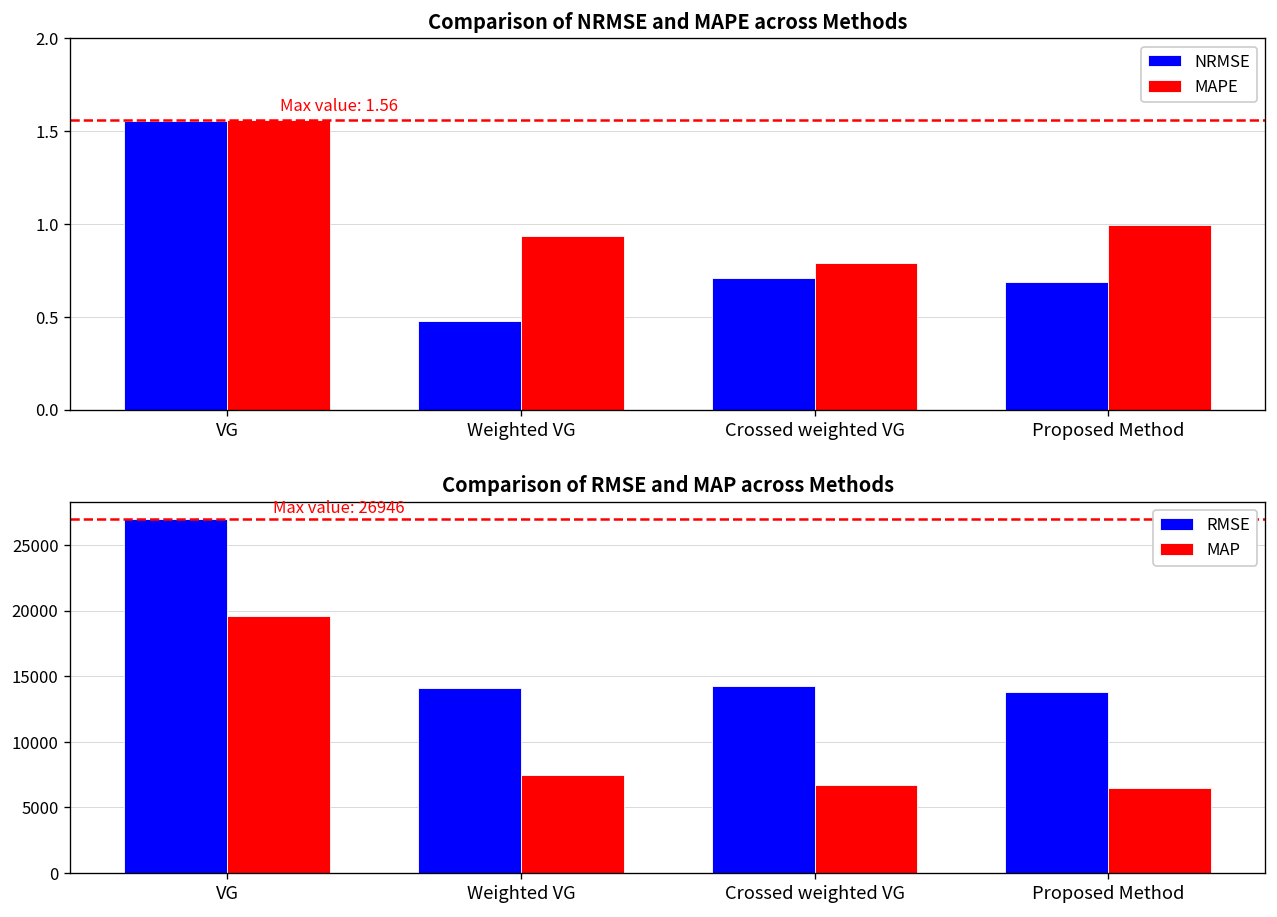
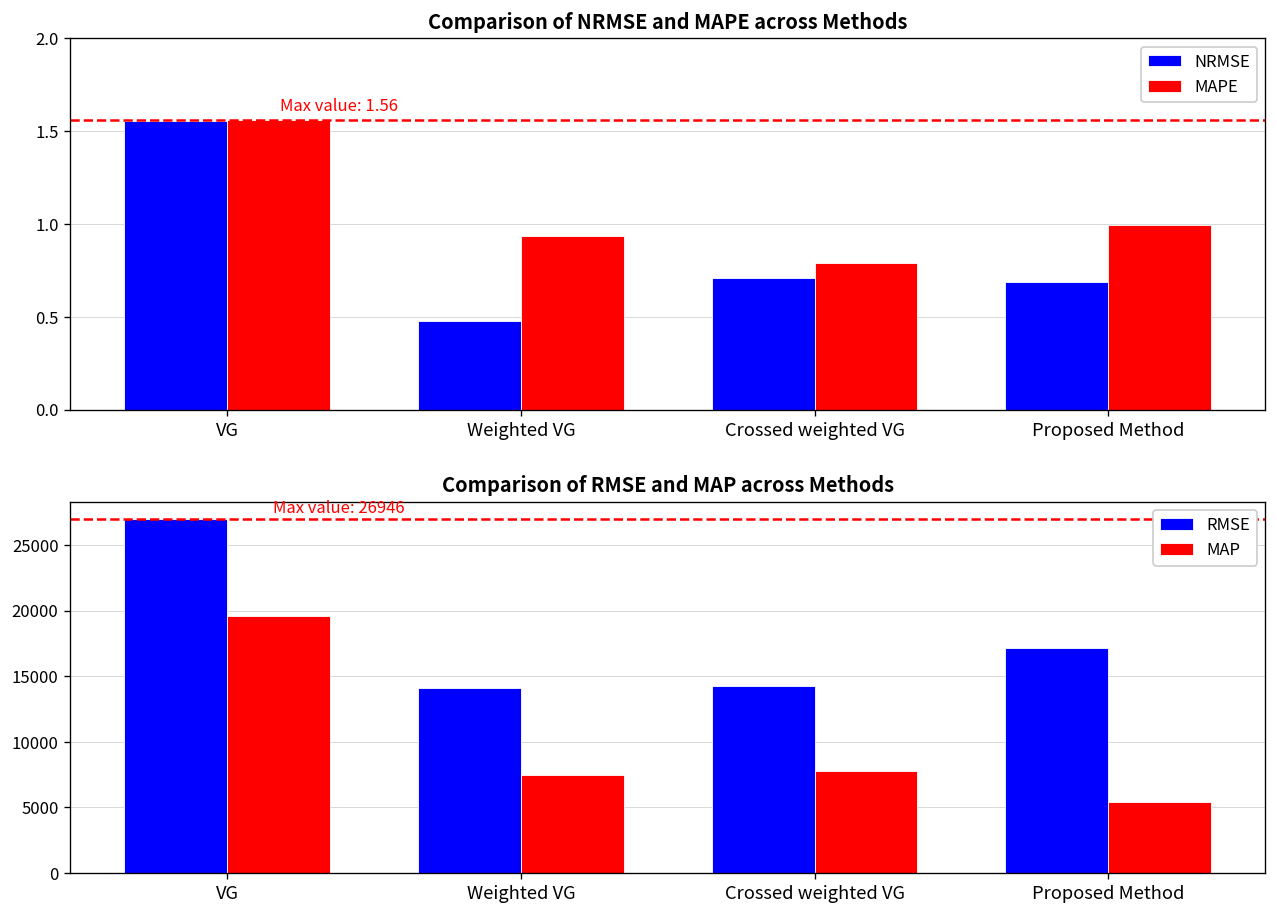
Comparison of RMSE and MAP across Methods, MAP, Crossed weighted VG: 6700 -> 7800
Comparison of RMSE and MAP across Methods, RMSE, Proposed Method: 13800 -> 17100
Comparison of RMSE and MAP across Methods, MAP, Proposed Method: 6500 -> 5400
